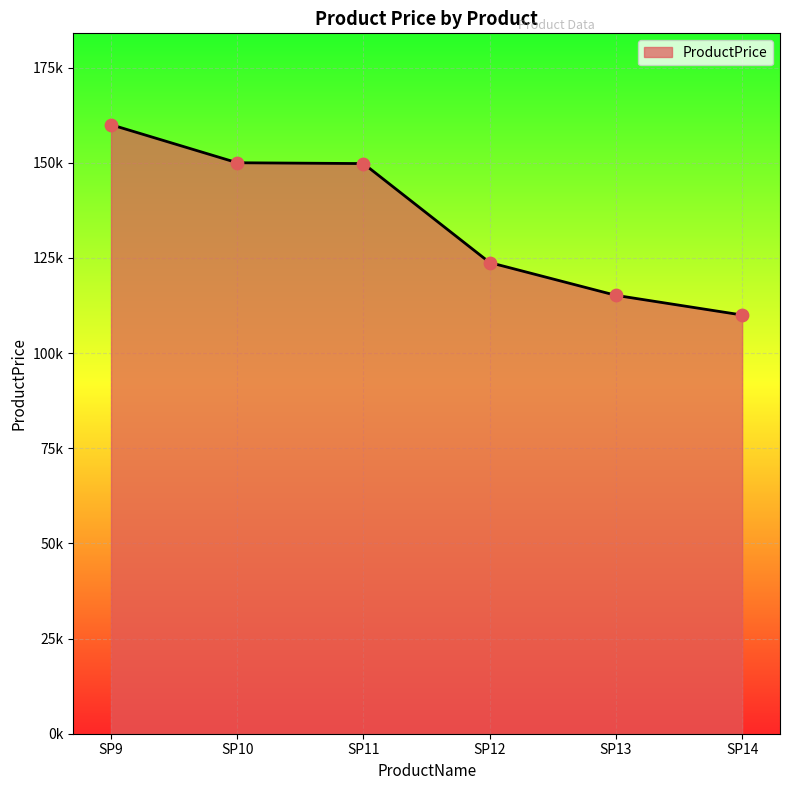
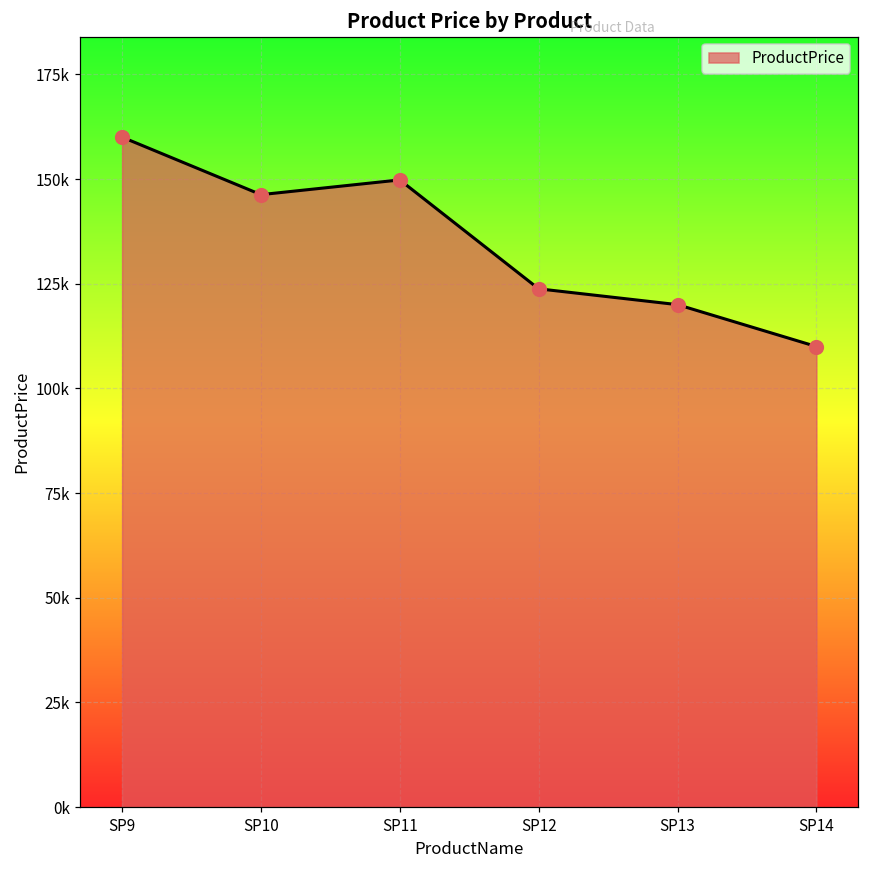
SP10: 150000 -> 146000
SP13: 115000 -> 120000
